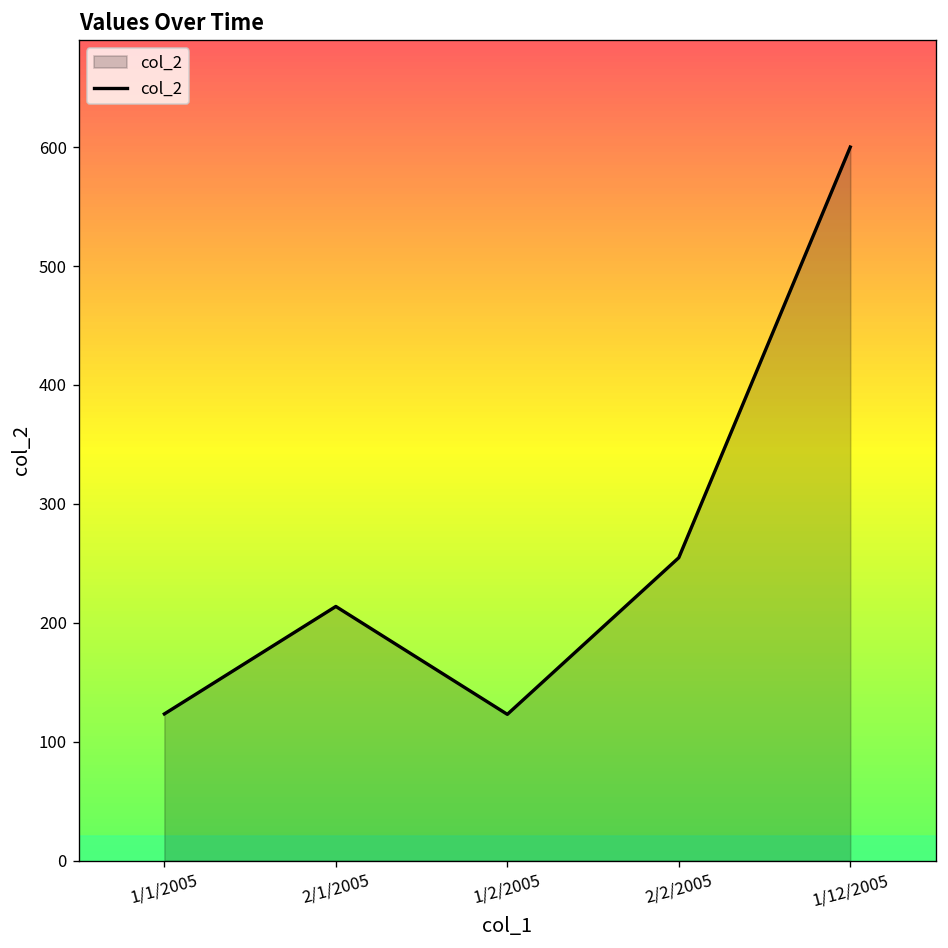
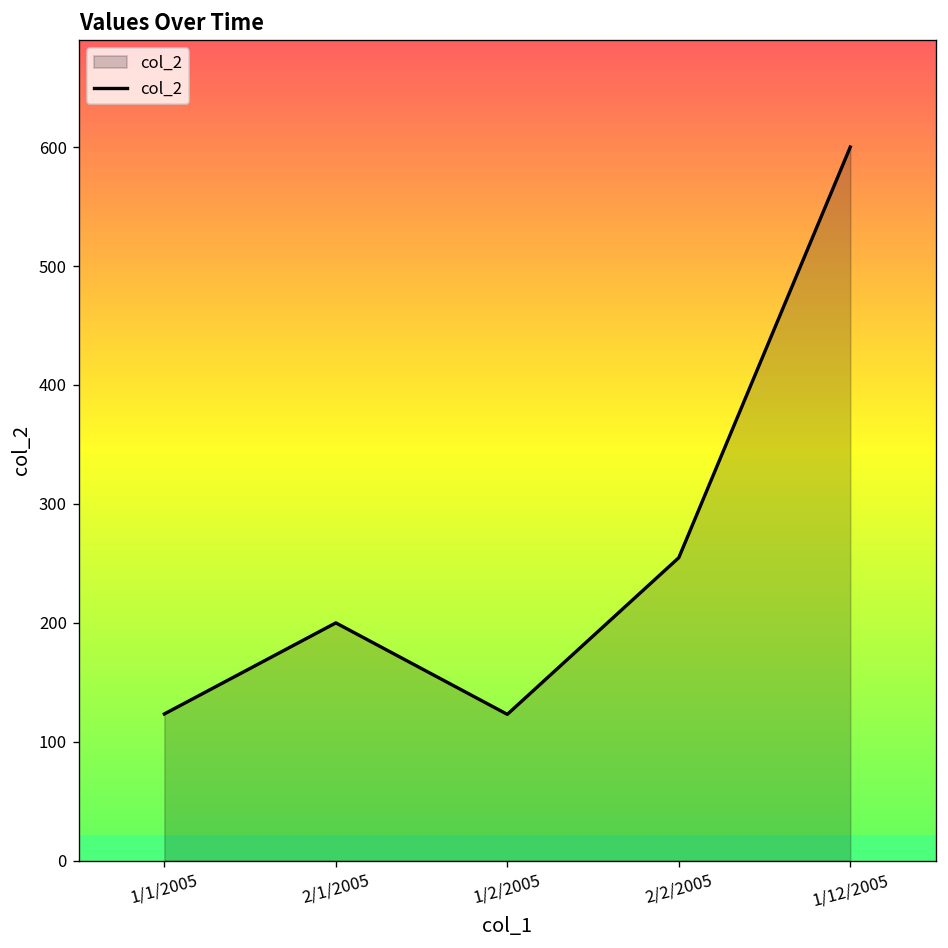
2/1/2005: 210 -> 200
